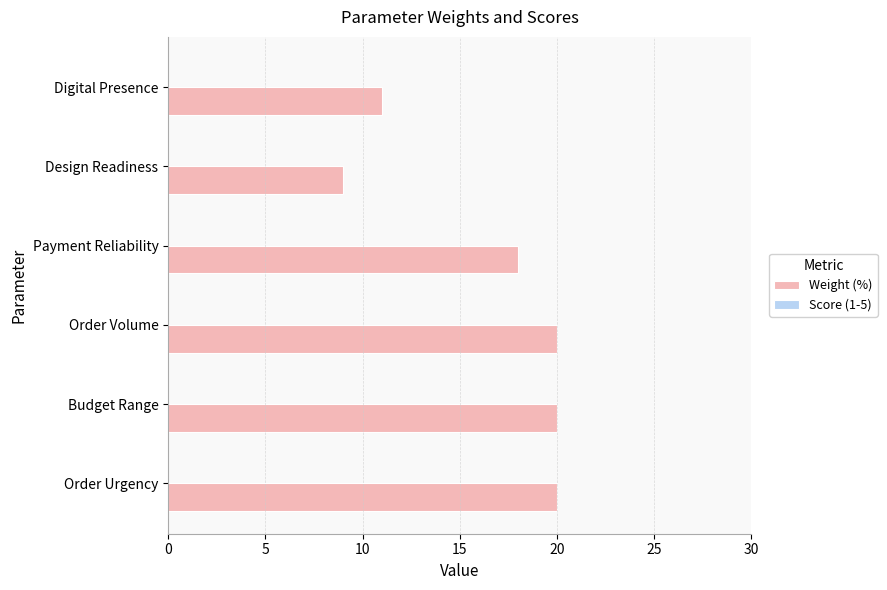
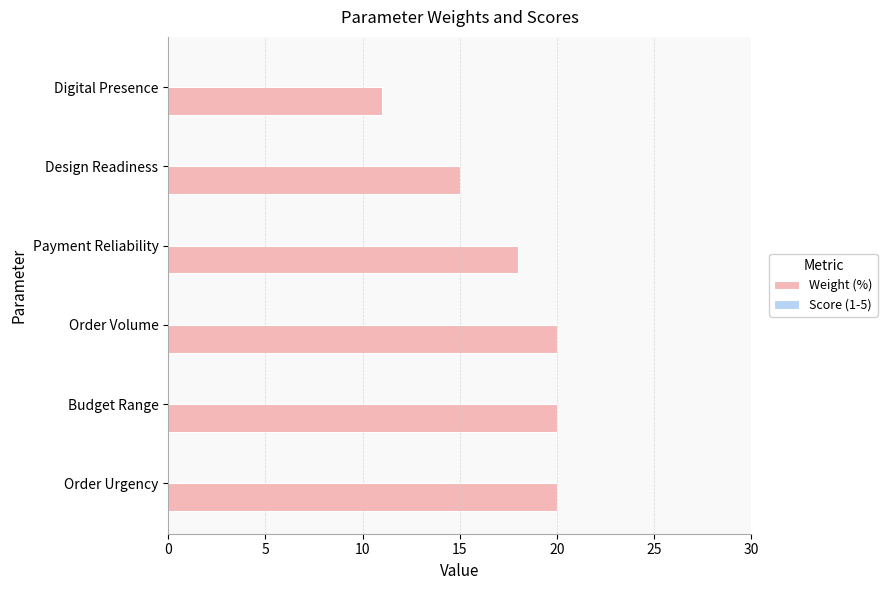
Weight (%), Design Readiness: 9 -> 15
